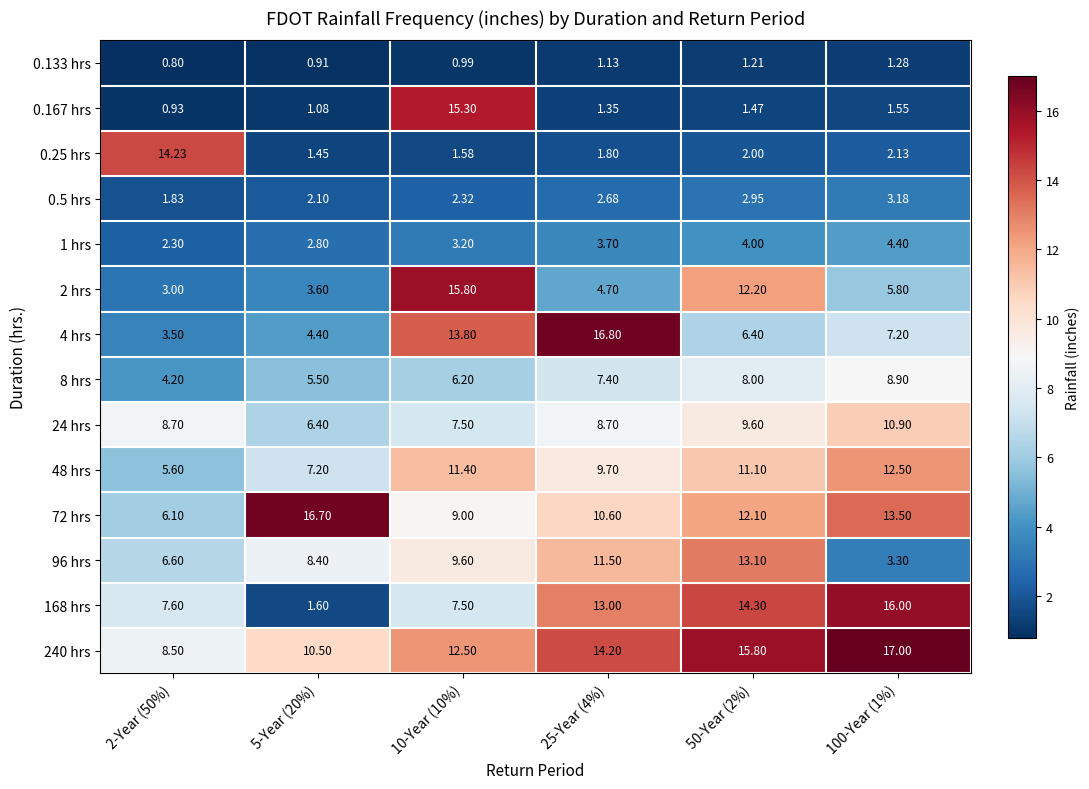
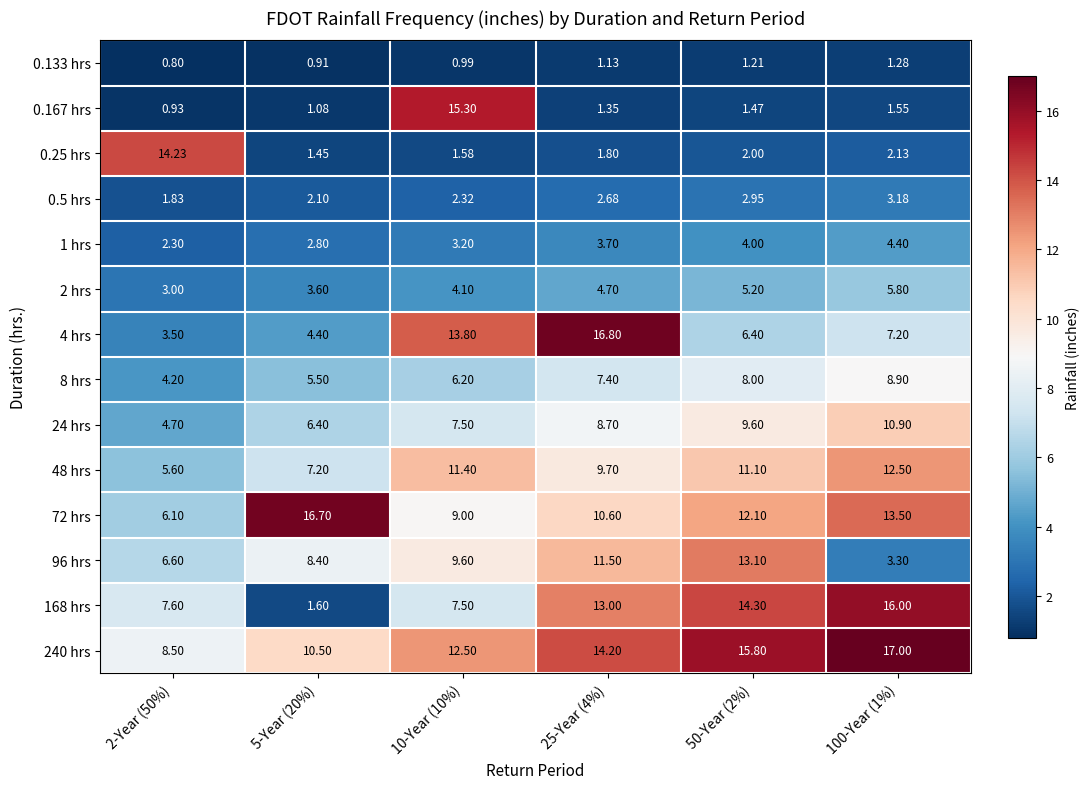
2 hrs, 10-Year (10%): 15.80 -> 4.10
2 hrs, 50-Year (2%): 12.20 -> 5.20
24 hrs, 2-Year (50%): 8.70 -> 4.70
